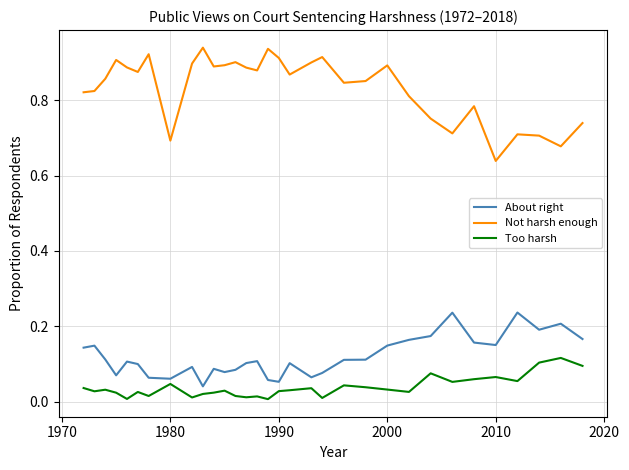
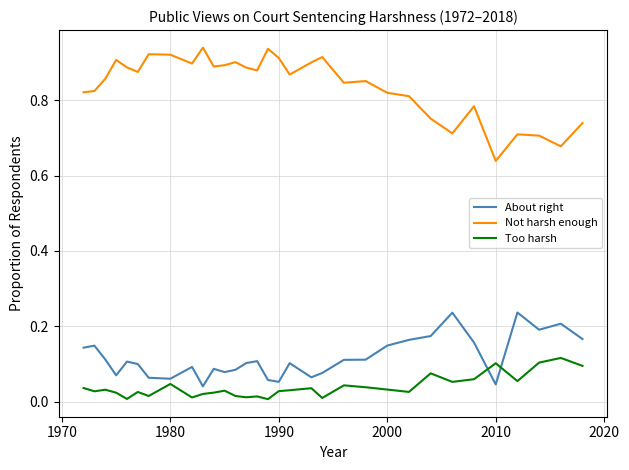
Not harsh enough, 1980: 0.69 -> 0.92
Not harsh enough, 2000: 0.89 -> 0.82
About right, 2010: 0.15 -> 0.05
Too harsh, 2010: 0.07 -> 0.10
